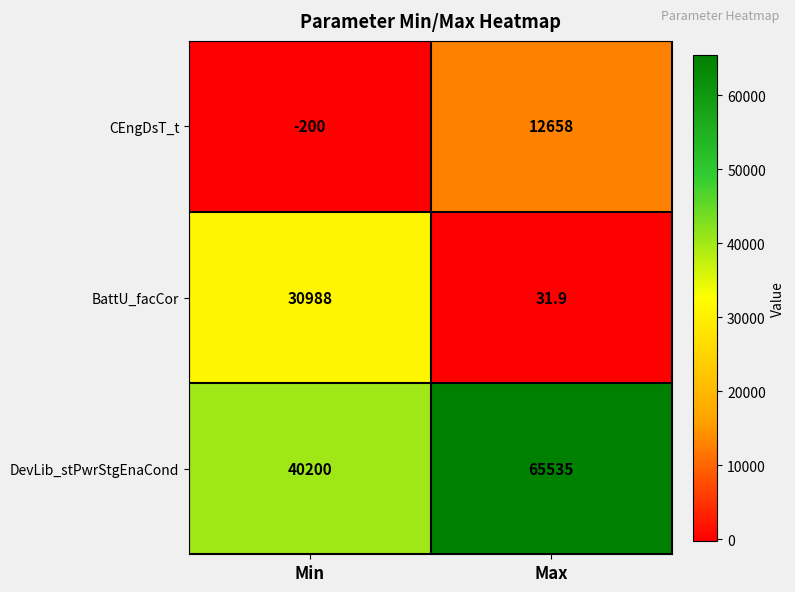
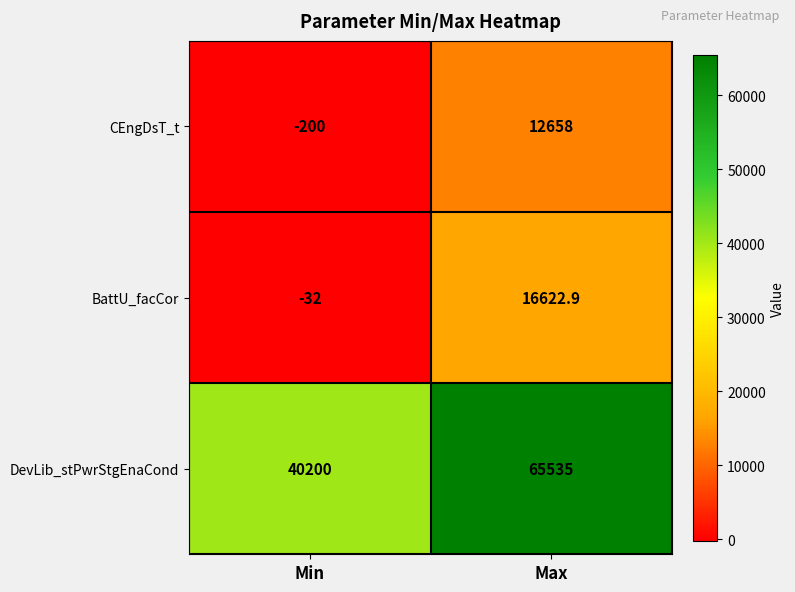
BattU_facCor, Min: 30988 -> -32
BattU_facCor, Max: 31.9 -> 16622.9
